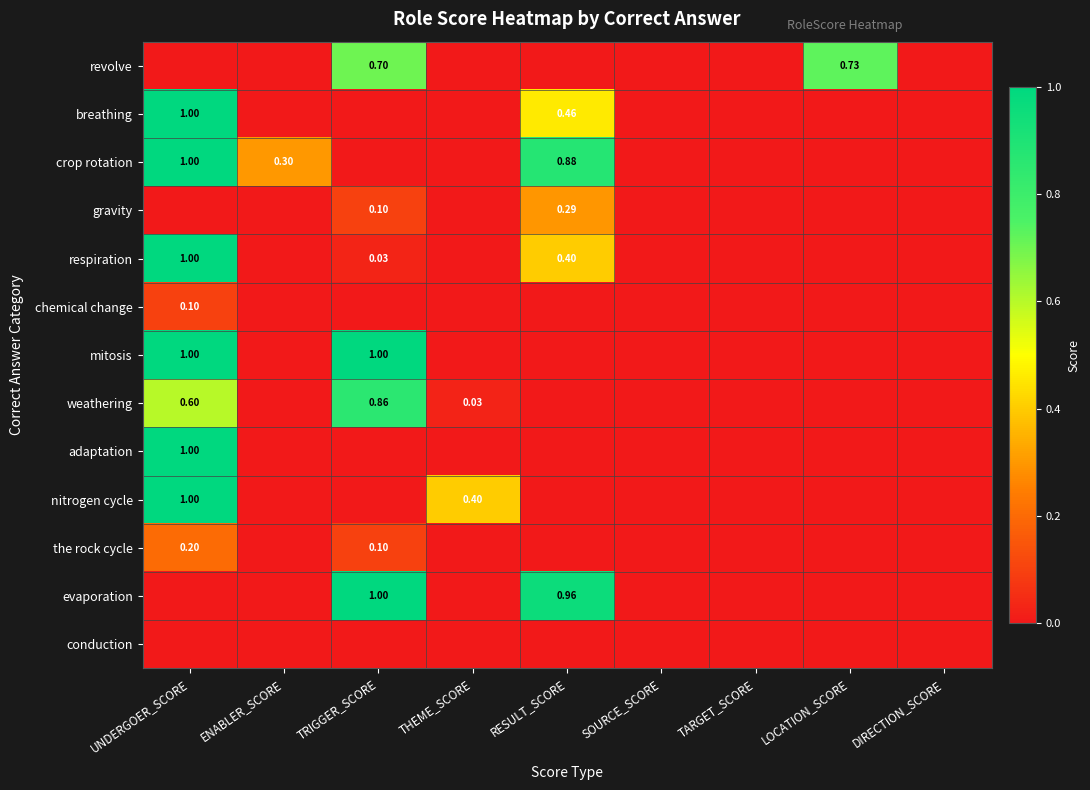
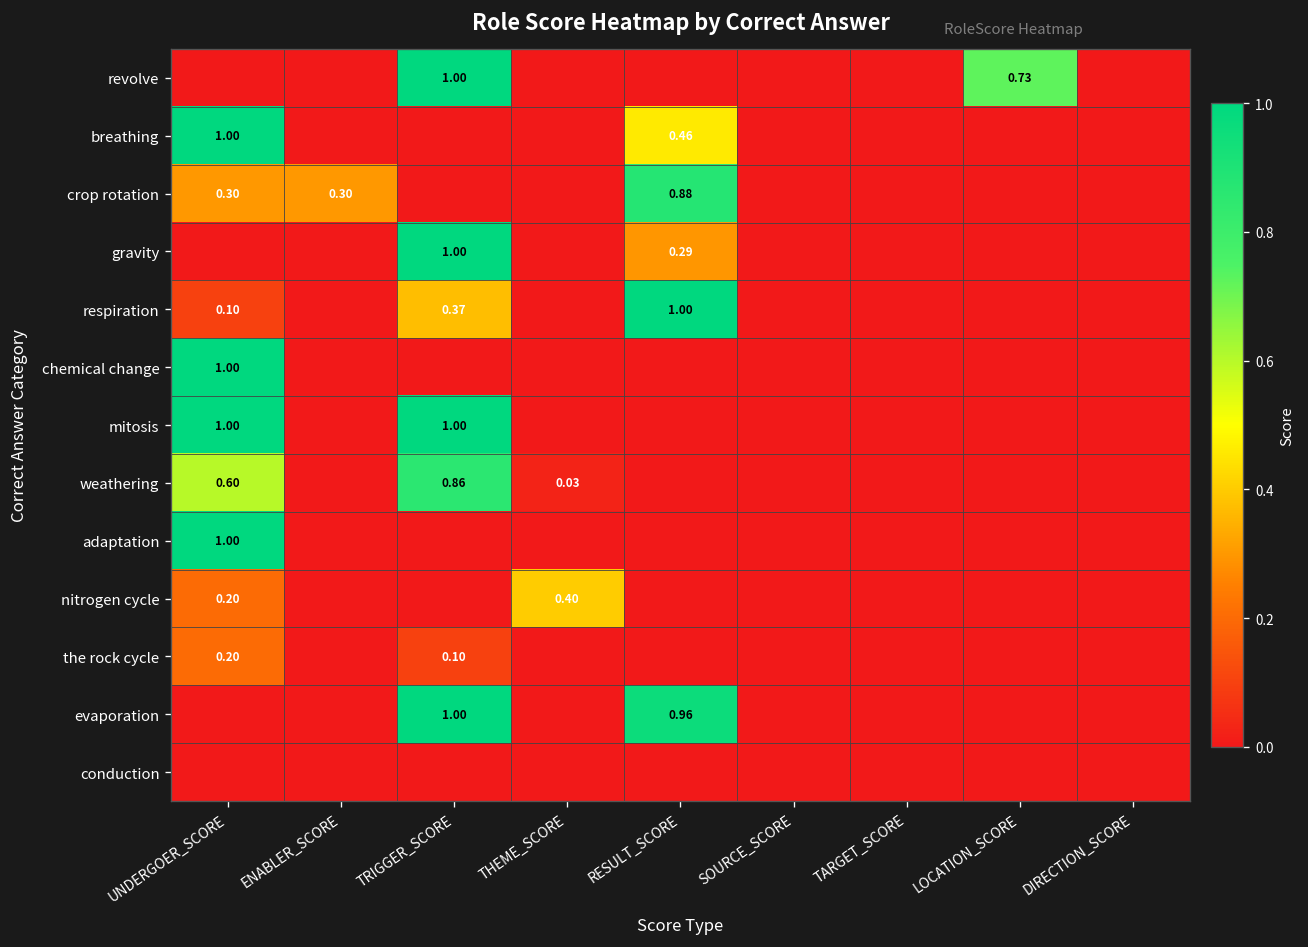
revolve, TRIGGER_SCORE: 0.70 -> 1.00
crop rotation, UNDERGOER_SCORE: 1.00 -> 0.30
gravity, TRIGGER_SCORE: 0.10 -> 1.00
respiration, UNDERGOER_SCORE: 1.00 -> 0.10
respiration, TRIGGER_SCORE: 0.03 -> 0.37
respiration, RESULT_SCORE: 0.40 -> 1.00
chemical change, UNDERGOER_SCORE: 0.10 -> 1.00
nitrogen cycle, UNDERGOER_SCORE: 1.00 -> 0.20
